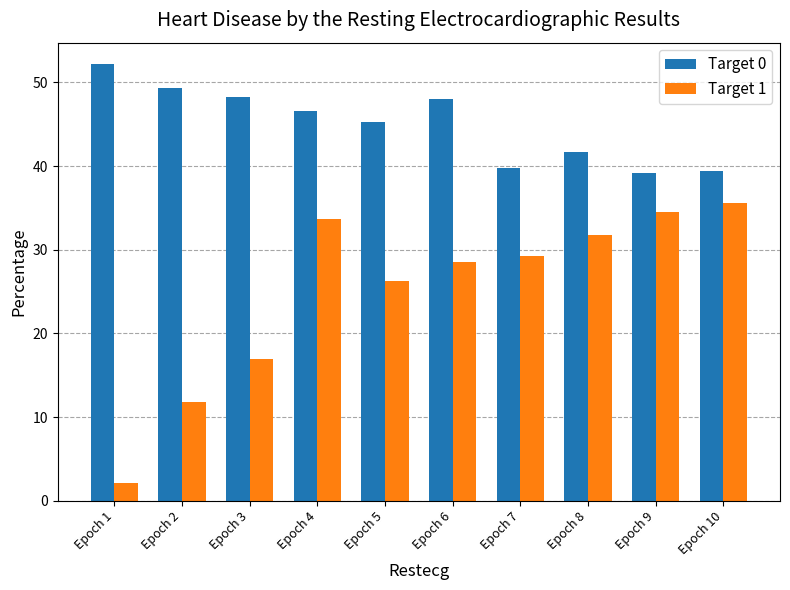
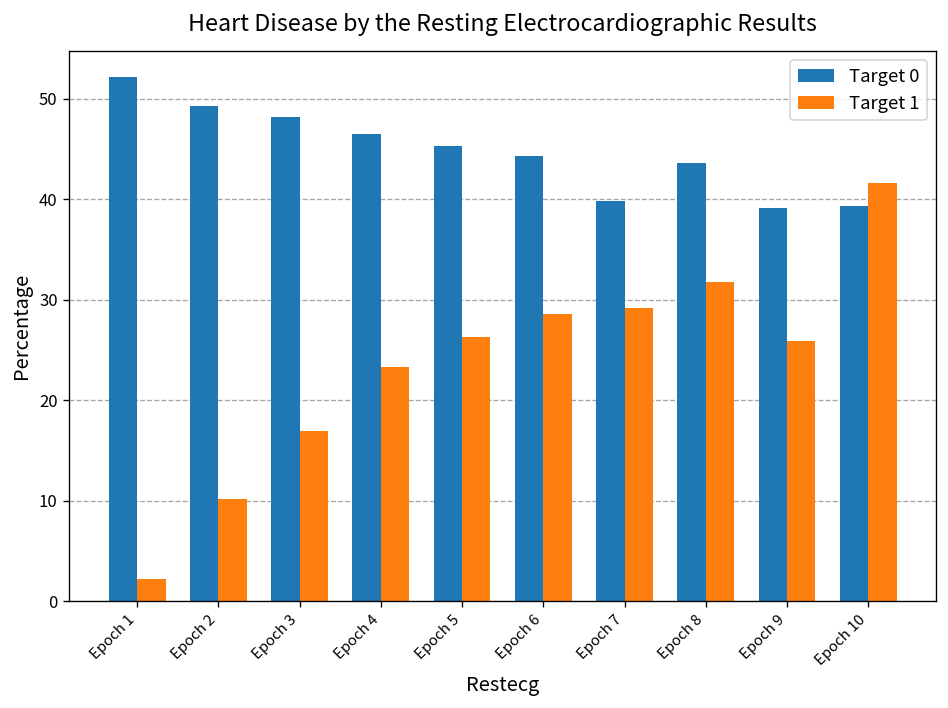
Target 1, Epoch 2: 12 -> 10
Target 1, Epoch 4: 34 -> 23
Target 0, Epoch 6: 48 -> 44
Target 0, Epoch 8: 42 -> 44
Target 1, Epoch 9: 35 -> 26
Target 1, Epoch 10: 36 -> 42
